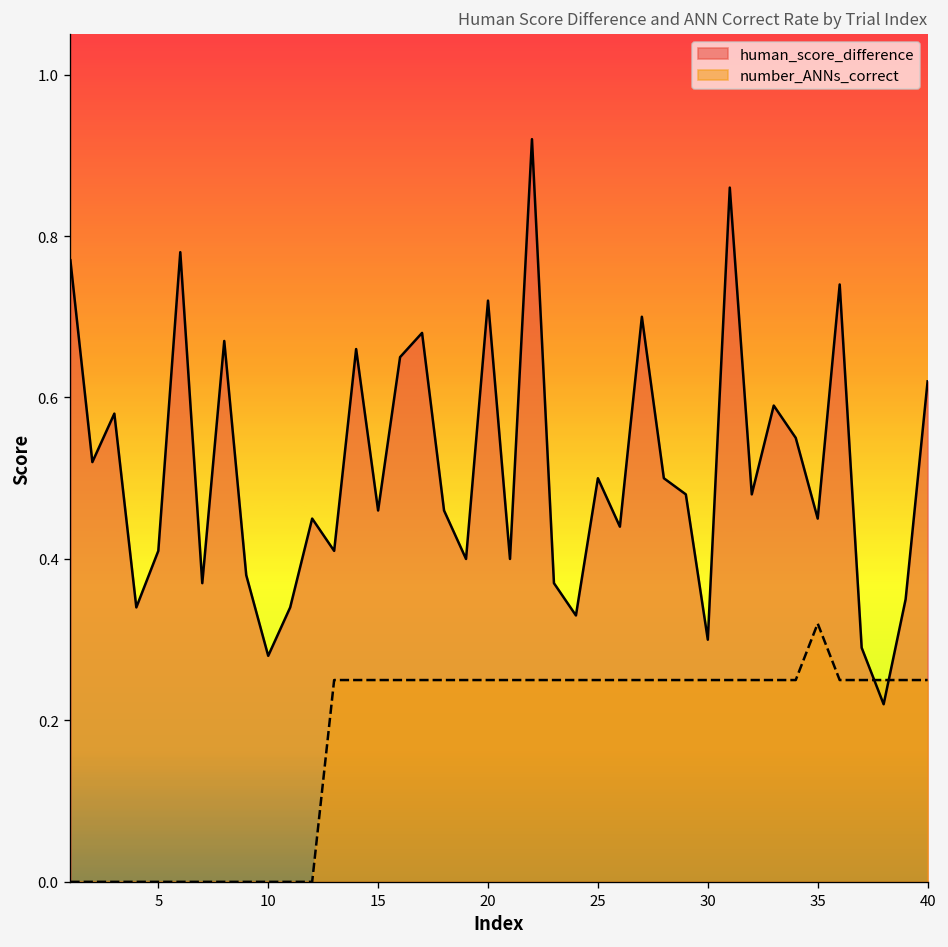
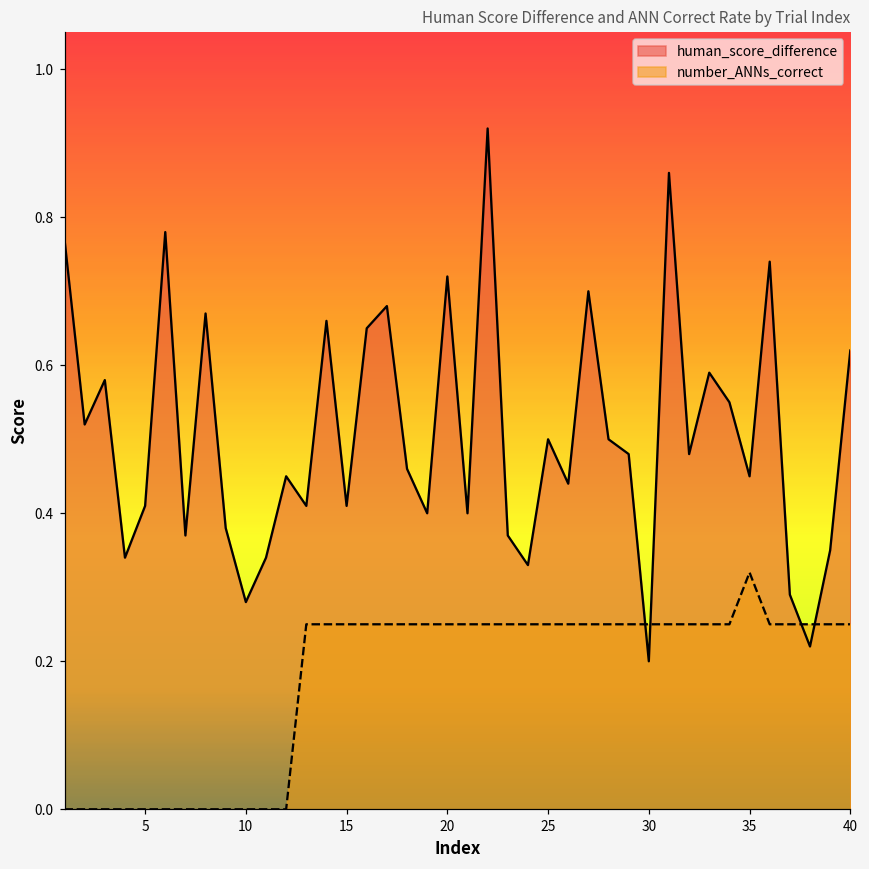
human_score_difference, 15: 0.46 -> 0.41
human_score_difference, 30: 0.3 -> 0.2
